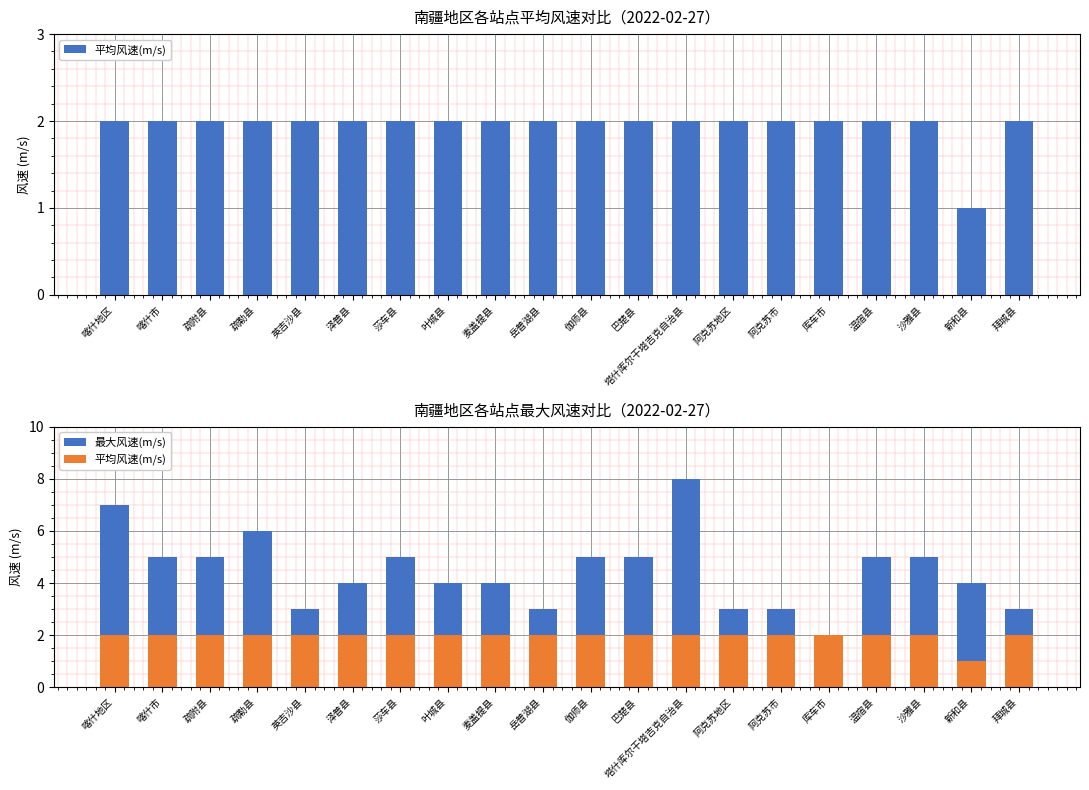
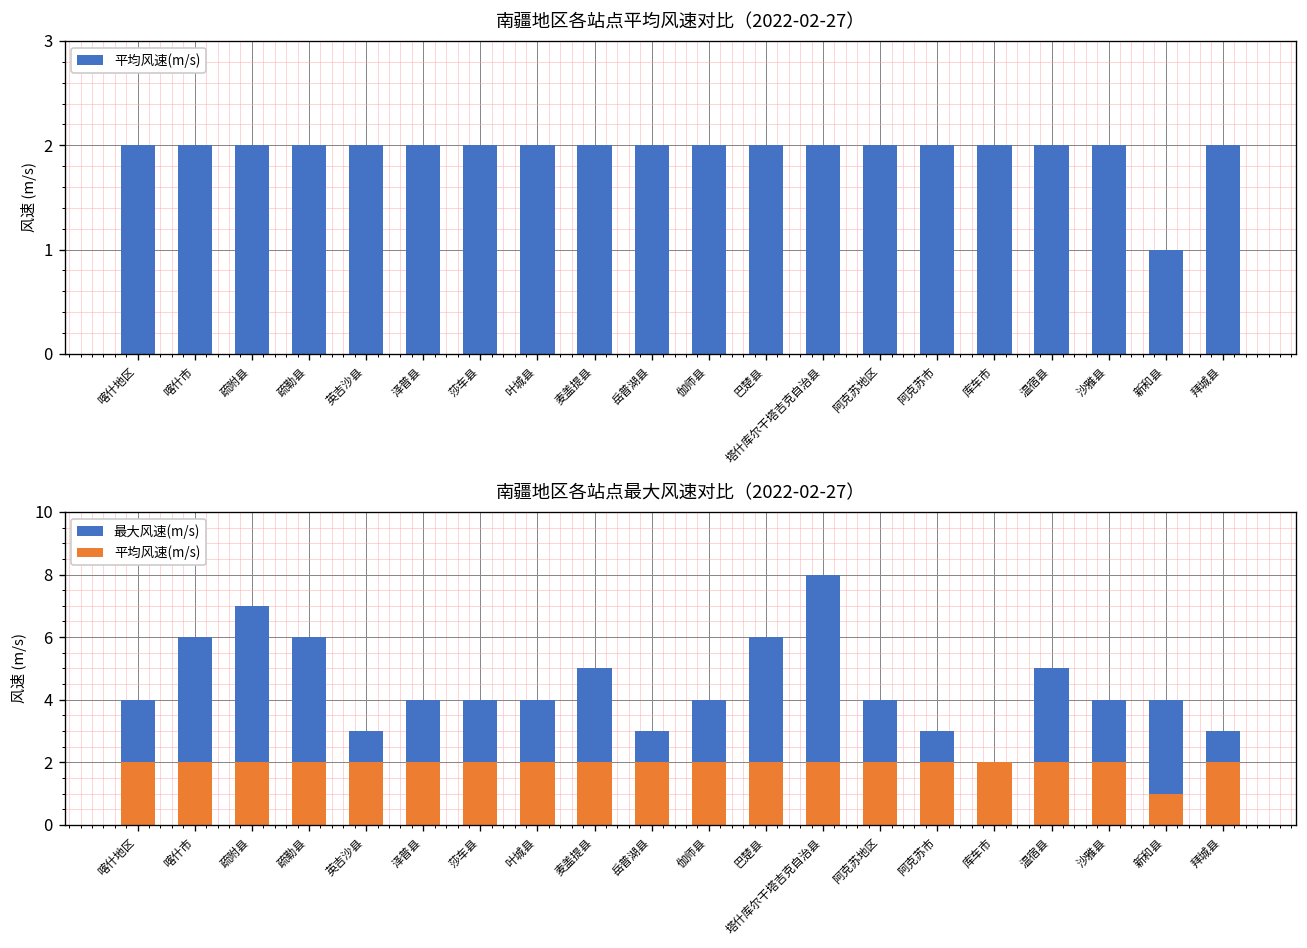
南疆地区各站点最大风速对比（2022-02-27）, 最大风速(m/s), 喀什地区: 7 -> 4
南疆地区各站点最大风速对比（2022-02-27）, 最大风速(m/s), 喀什市: 5 -> 6
南疆地区各站点最大风速对比（2022-02-27）, 最大风速(m/s), 疏附县: 5 -> 7
南疆地区各站点最大风速对比（2022-02-27）, 最大风速(m/s), 莎车县: 5 -> 4
南疆地区各站点最大风速对比（2022-02-27）, 最大风速(m/s), 麦盖提县: 4 -> 5
南疆地区各站点最大风速对比（2022-02-27）, 最大风速(m/s), 伽师县: 5 -> 4
南疆地区各站点最大风速对比（2022-02-27）, 最大风速(m/s), 巴楚县: 5 -> 6
南疆地区各站点最大风速对比（2022-02-27）, 最大风速(m/s), 阿克苏地区: 3 -> 4
南疆地区各站点最大风速对比（2022-02-27）, 最大风速(m/s), 沙雅县: 5 -> 4
